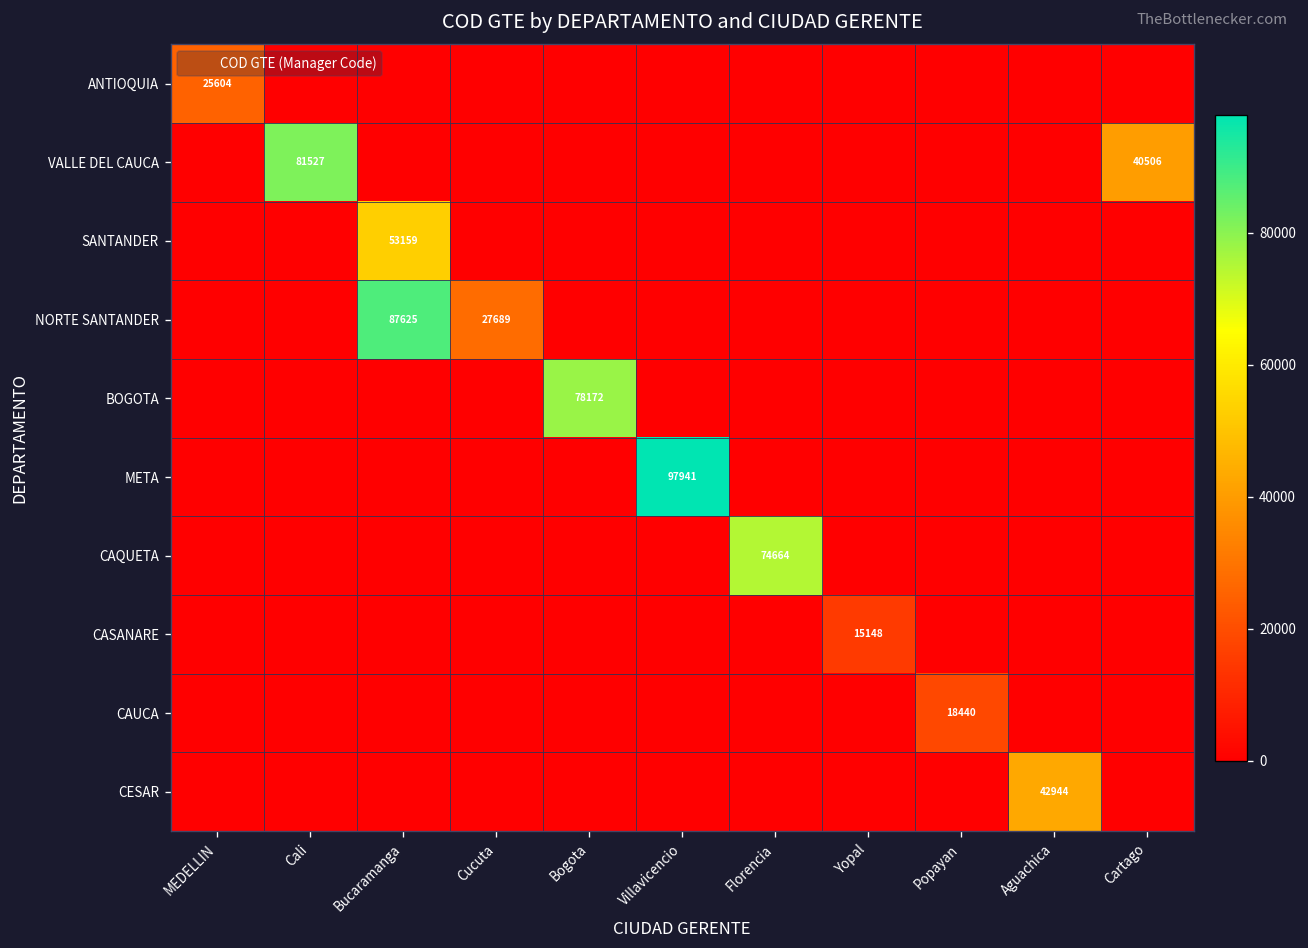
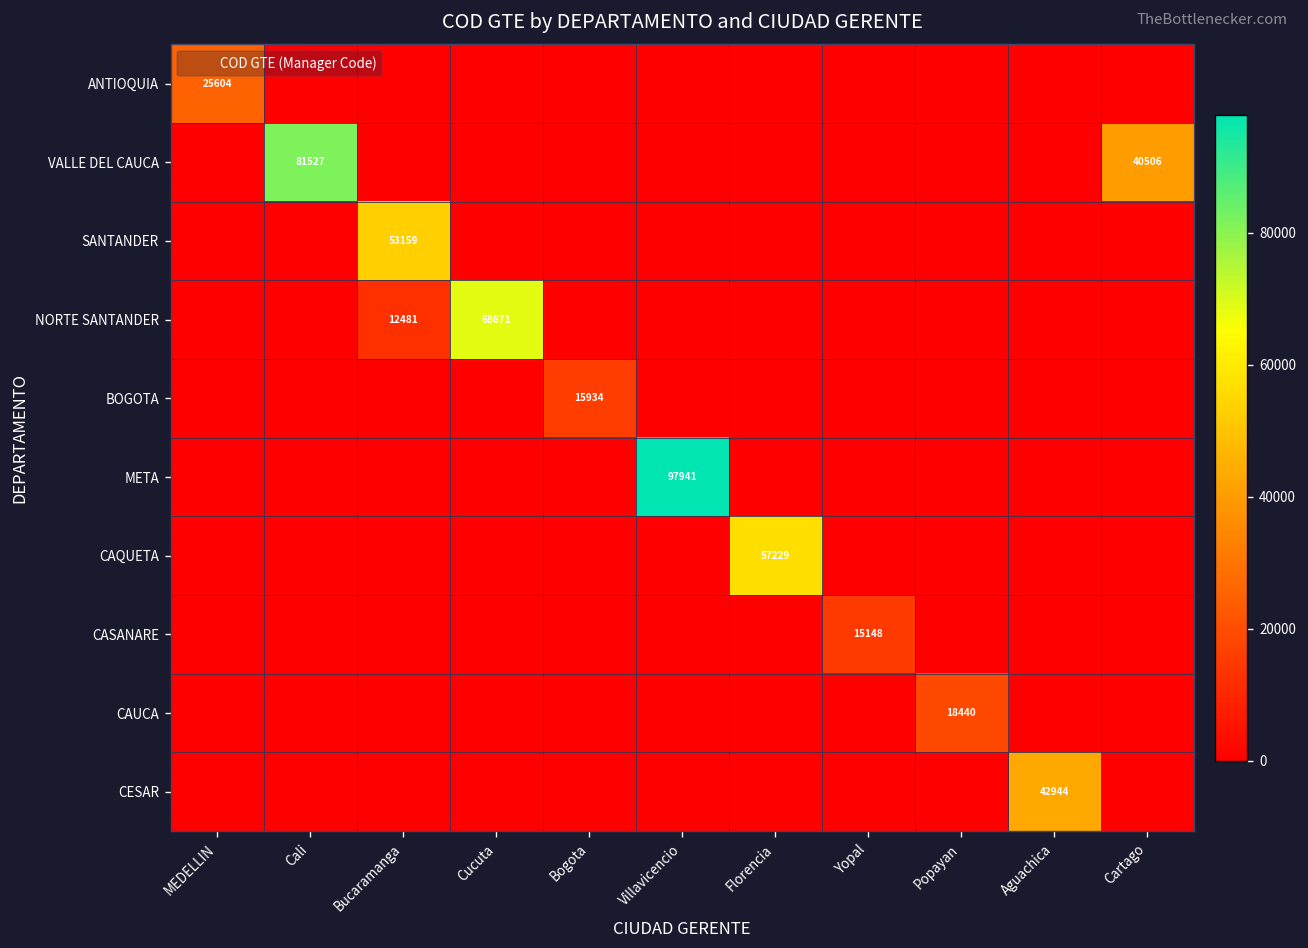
NORTE SANTANDER, Bucaramanga: 87625 -> 12481
NORTE SANTANDER, Cucuta: 27689 -> 68671
BOGOTA, Bogota: 78172 -> 15934
CAQUETA, Florencia: 74664 -> 57229
